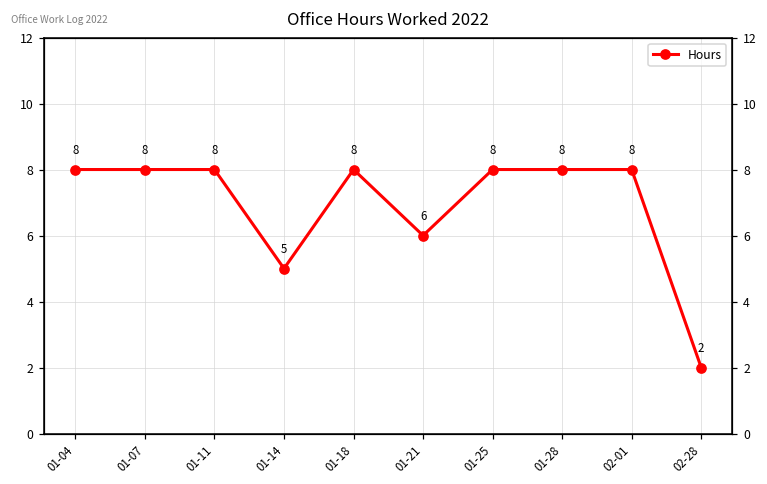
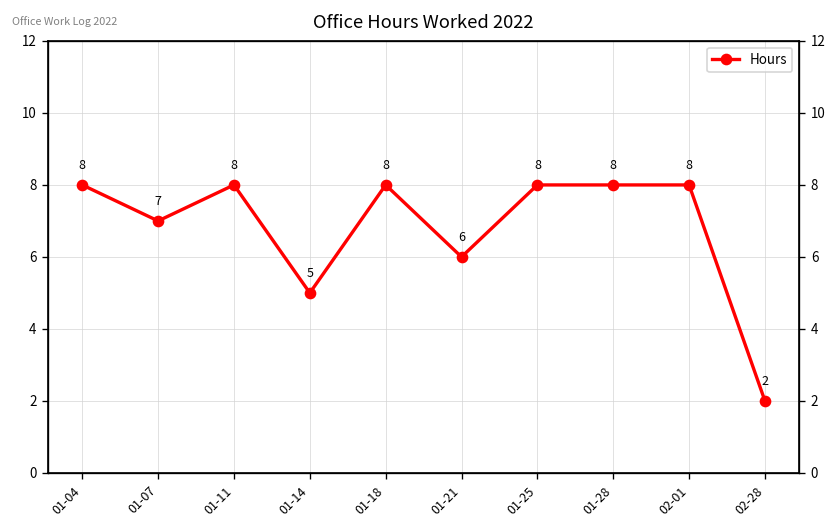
01-07: 8 -> 7
